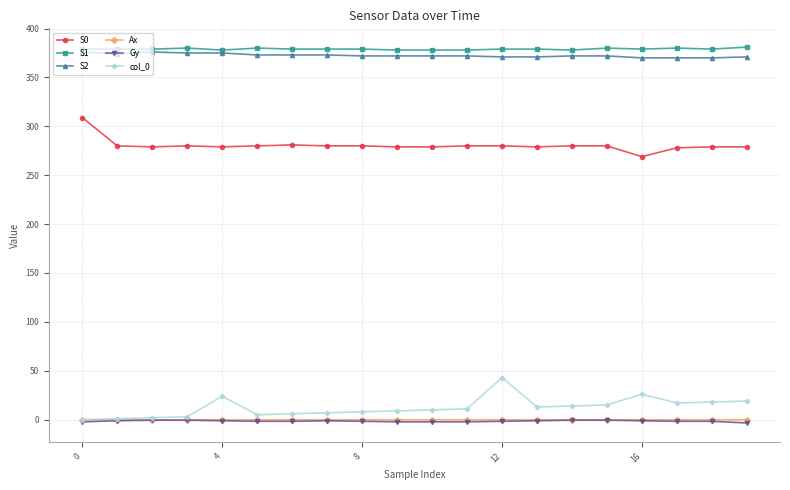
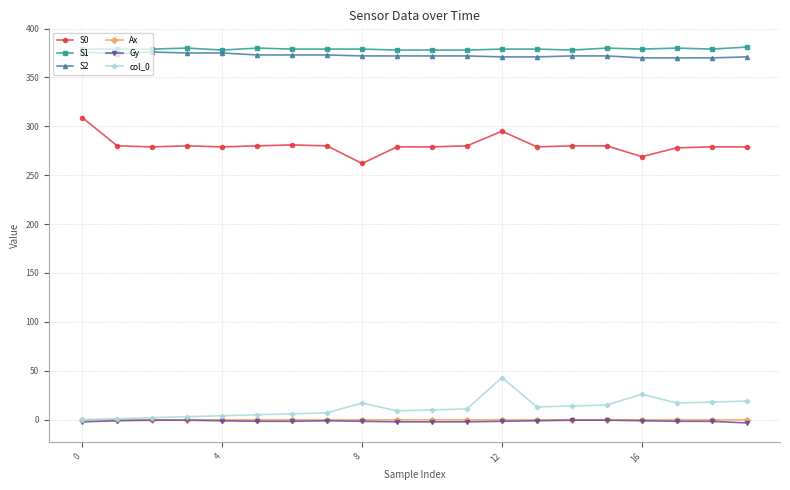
col_0, 4: 20 -> 0
S0, 8: 280 -> 260
col_0, 8: 10 -> 20
S0, 12: 280 -> 300
